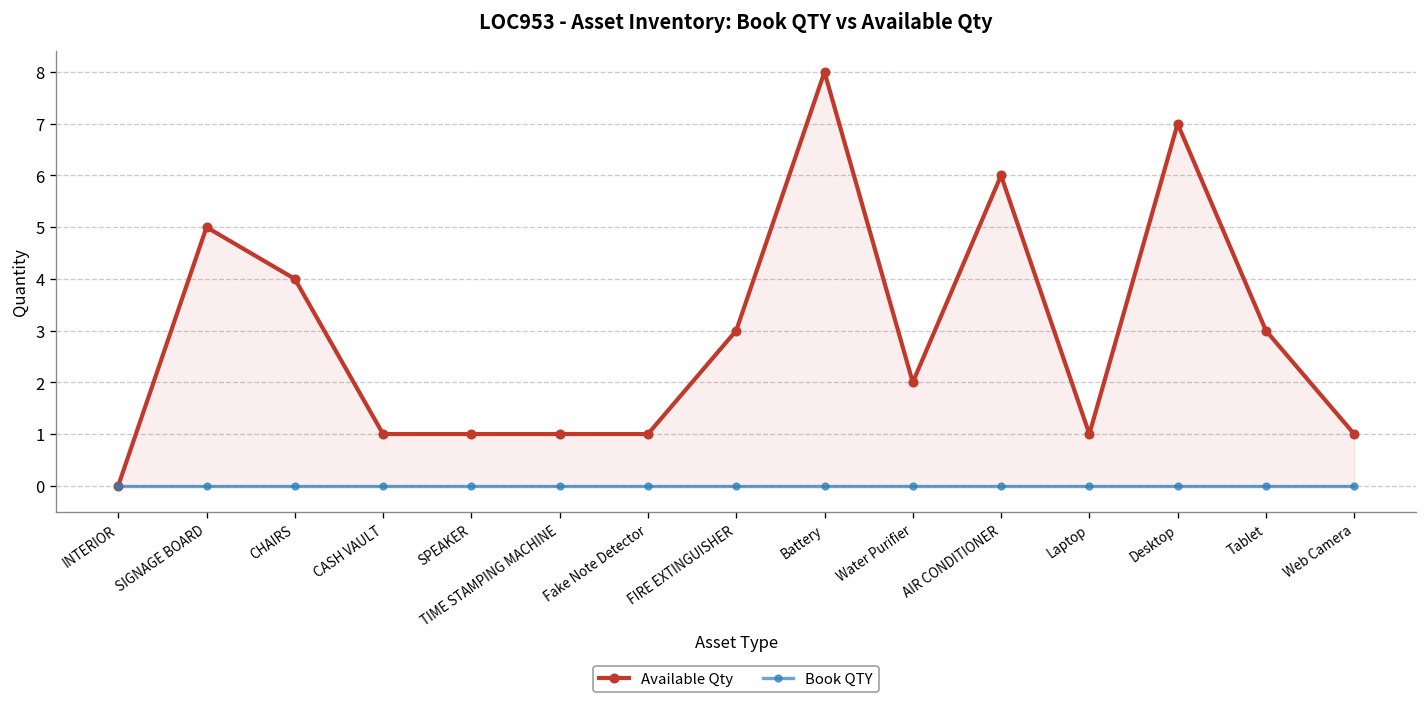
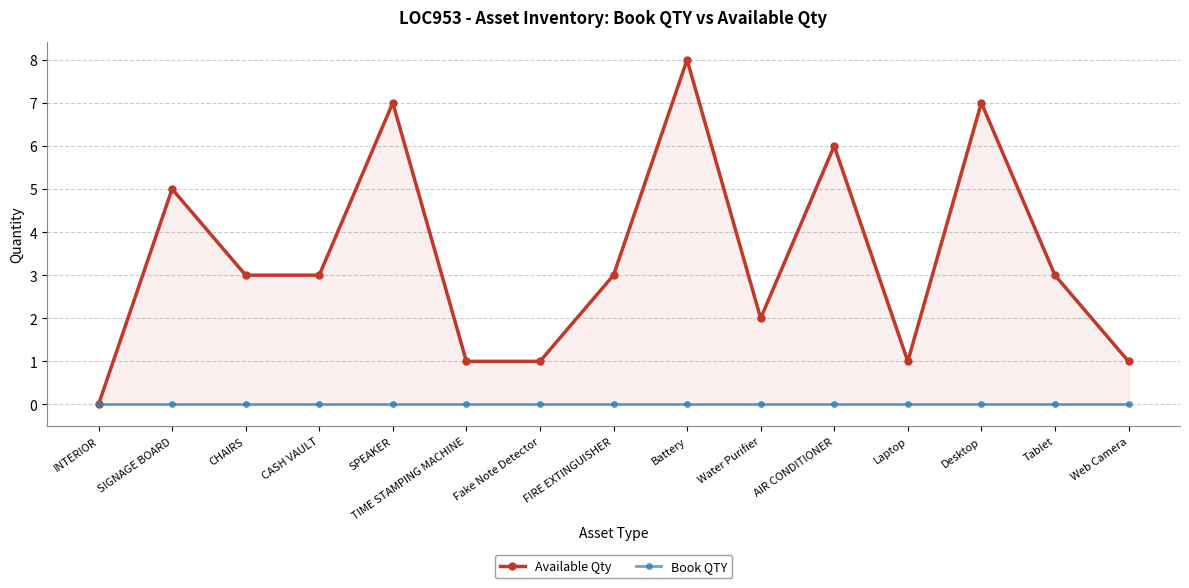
Available Qty, CHAIRS: 4 -> 3
Available Qty, CASH VAULT: 1 -> 3
Available Qty, SPEAKER: 1 -> 7
